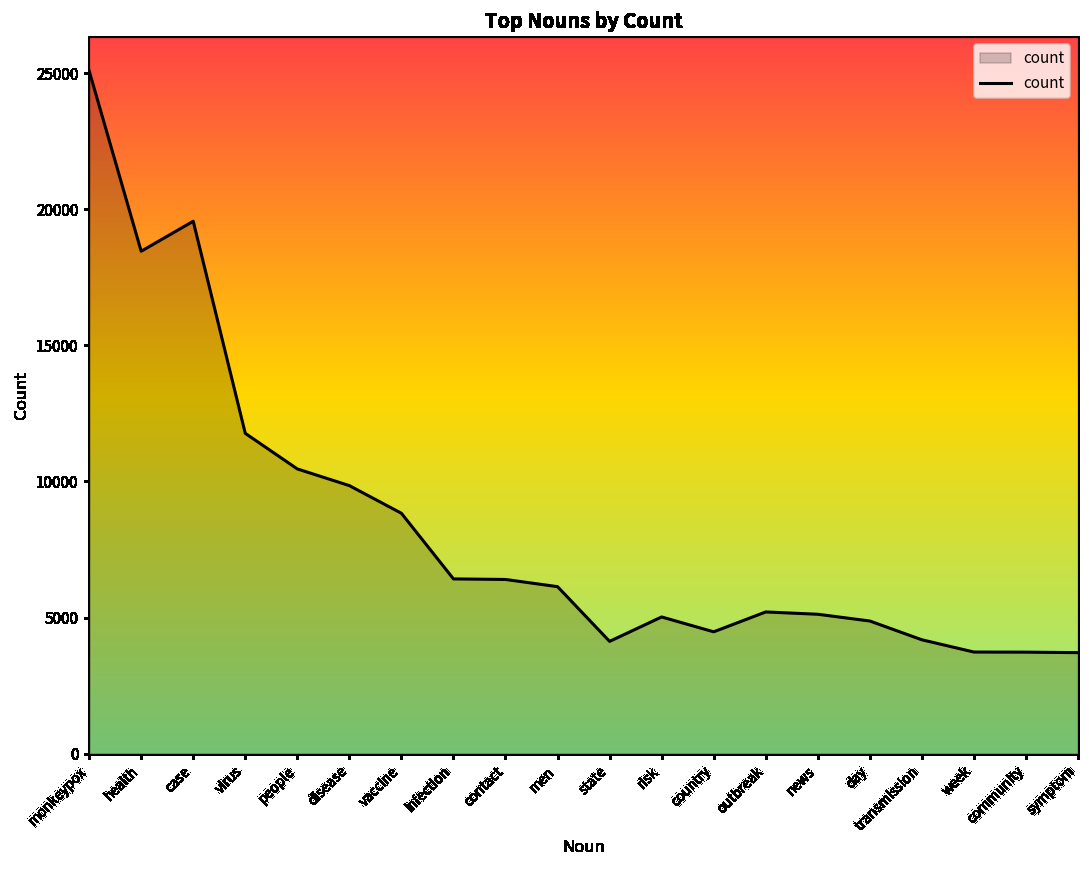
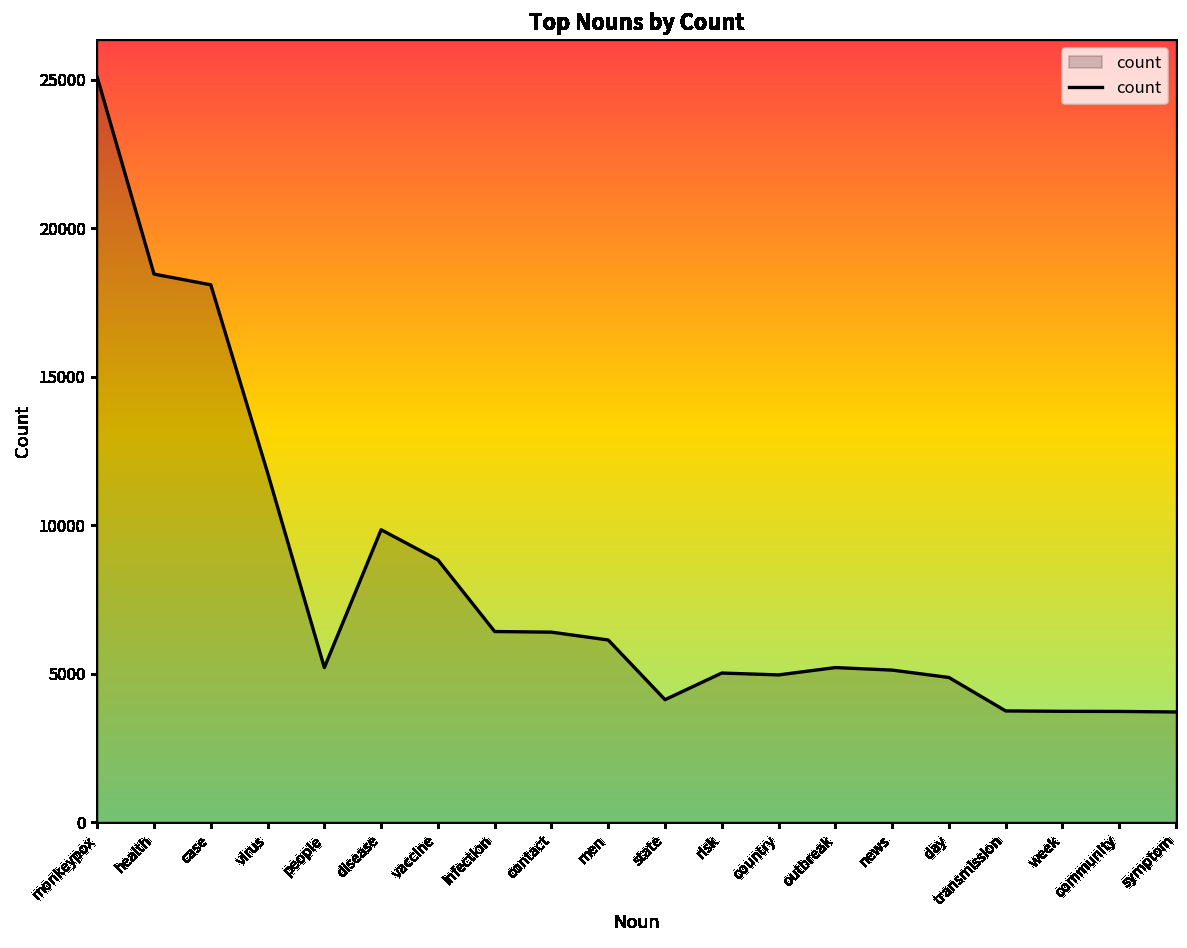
case: 19600 -> 18100
people: 10500 -> 5200
country: 4500 -> 5000
transmission: 4200 -> 3700
